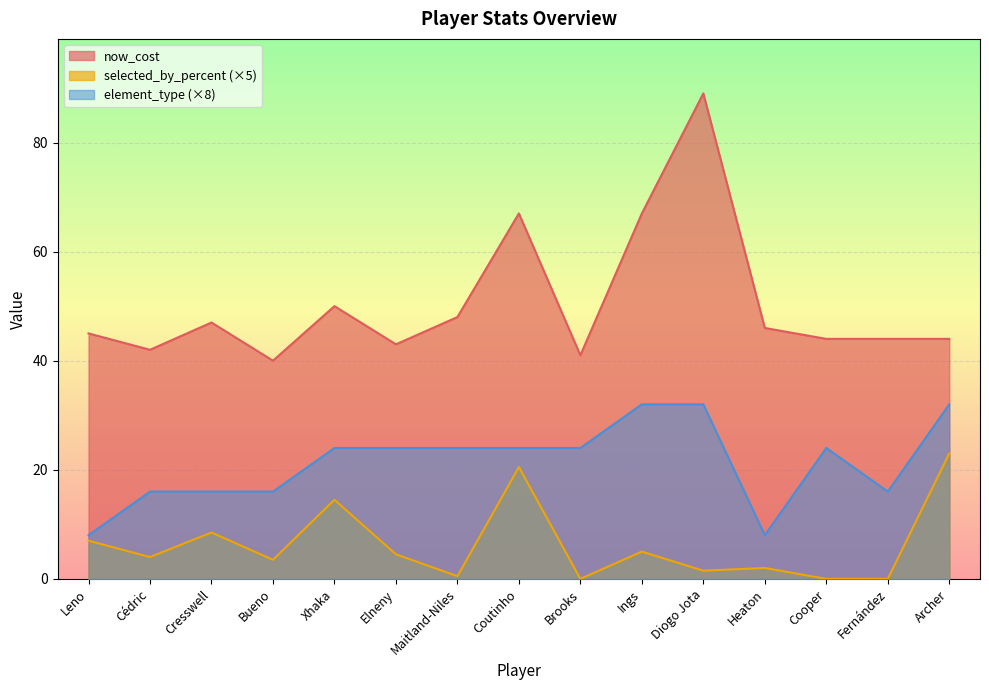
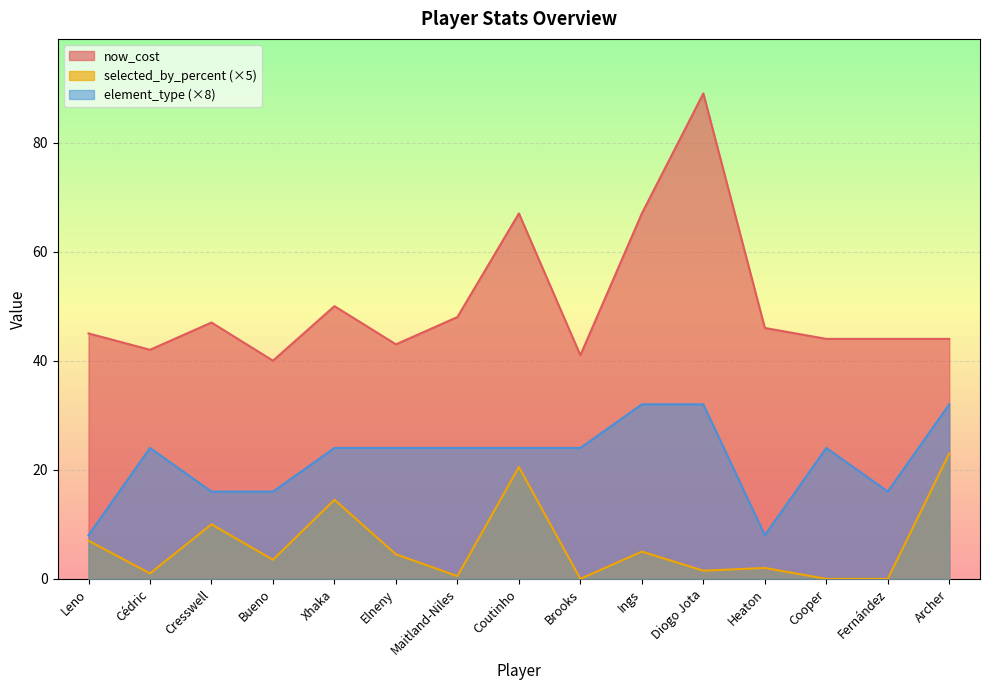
selected_by_percent (×5), Cédric: 4 -> 1
element_type (×8), Cédric: 16 -> 24
selected_by_percent (×5), Cresswell: 9 -> 10
